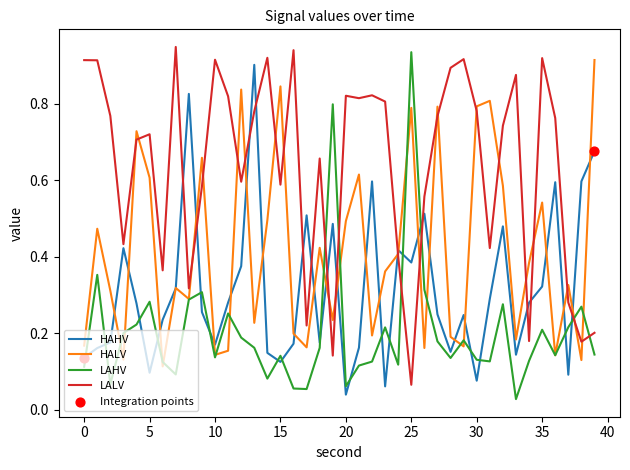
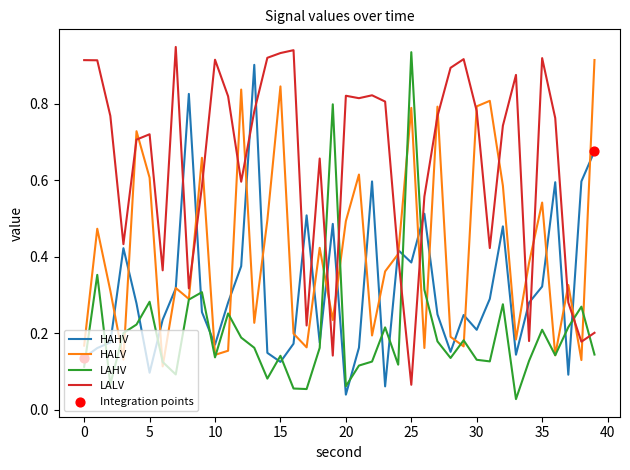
LALV, 15: 0.59 -> 0.93
HAHV, 30: 0.08 -> 0.21
